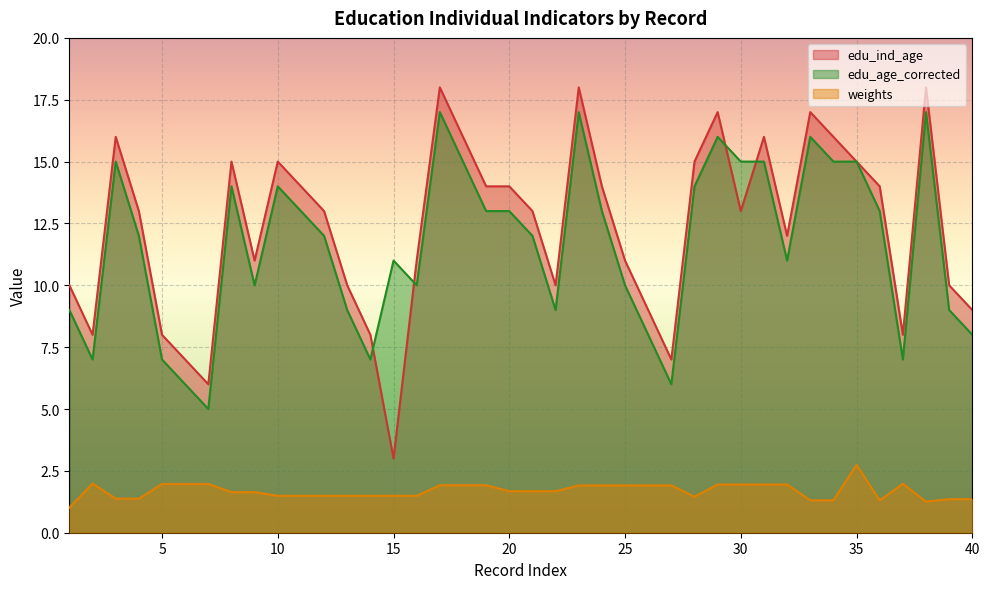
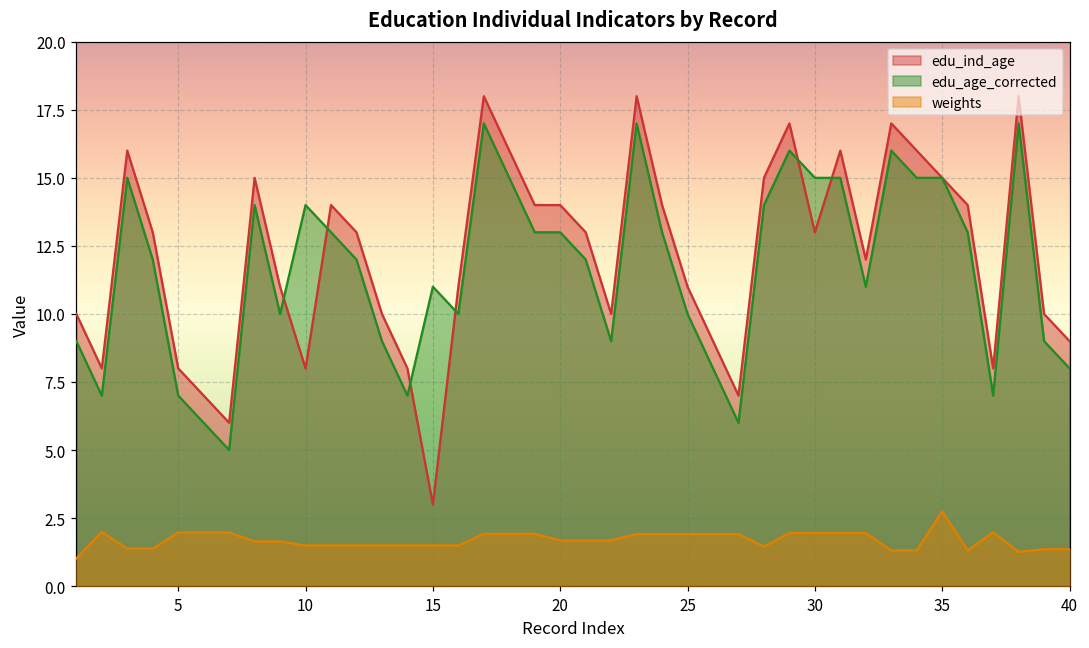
edu_ind_age, 10: 15 -> 8
